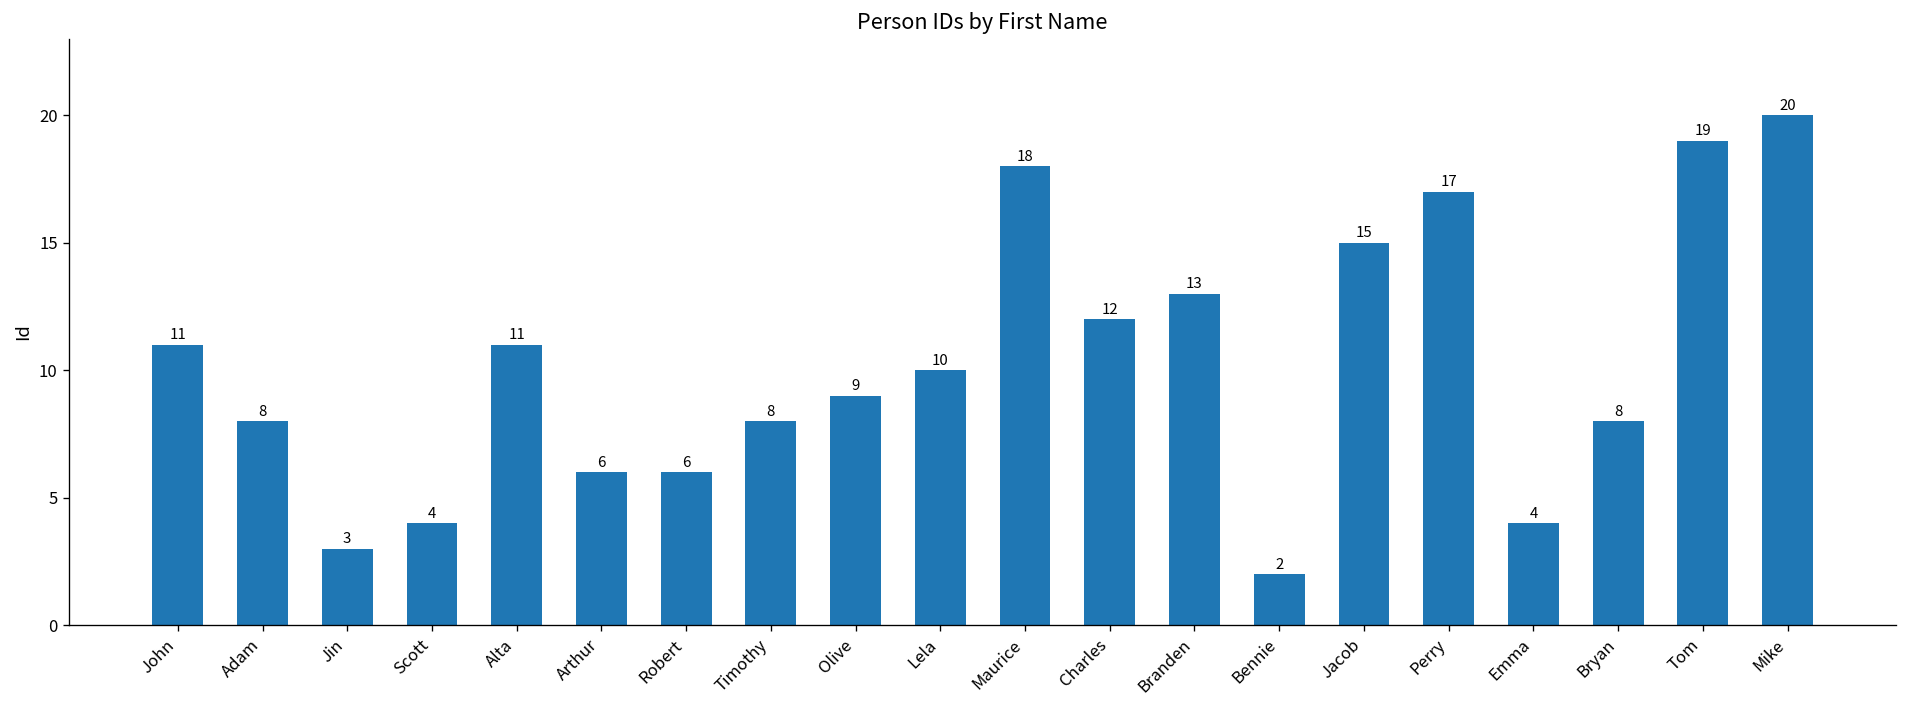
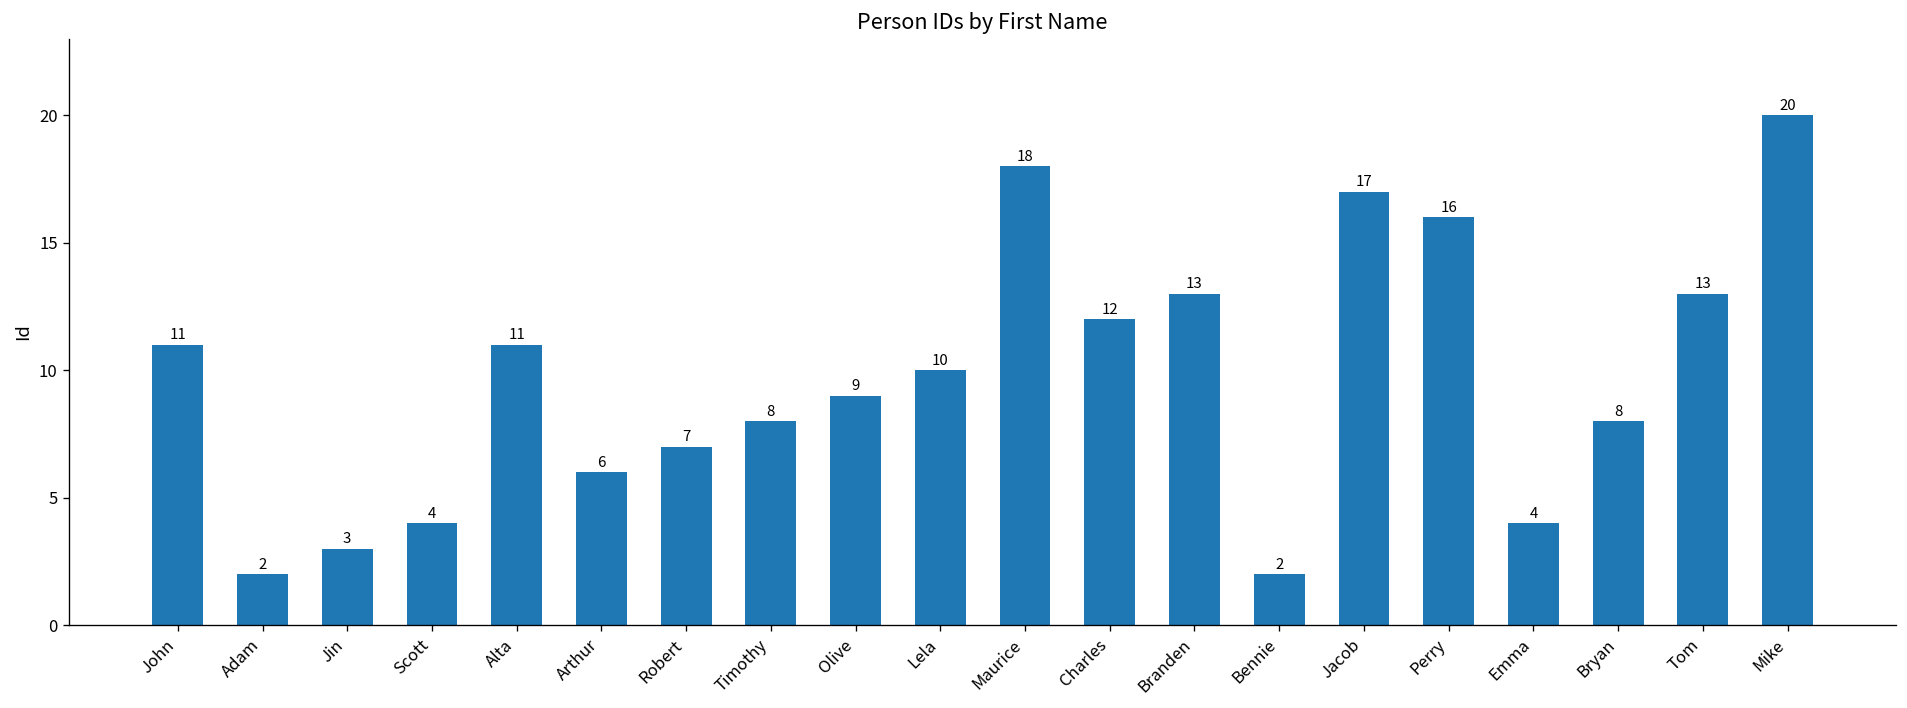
Adam: 8 -> 2
Robert: 6 -> 7
Jacob: 15 -> 17
Perry: 17 -> 16
Tom: 19 -> 13
